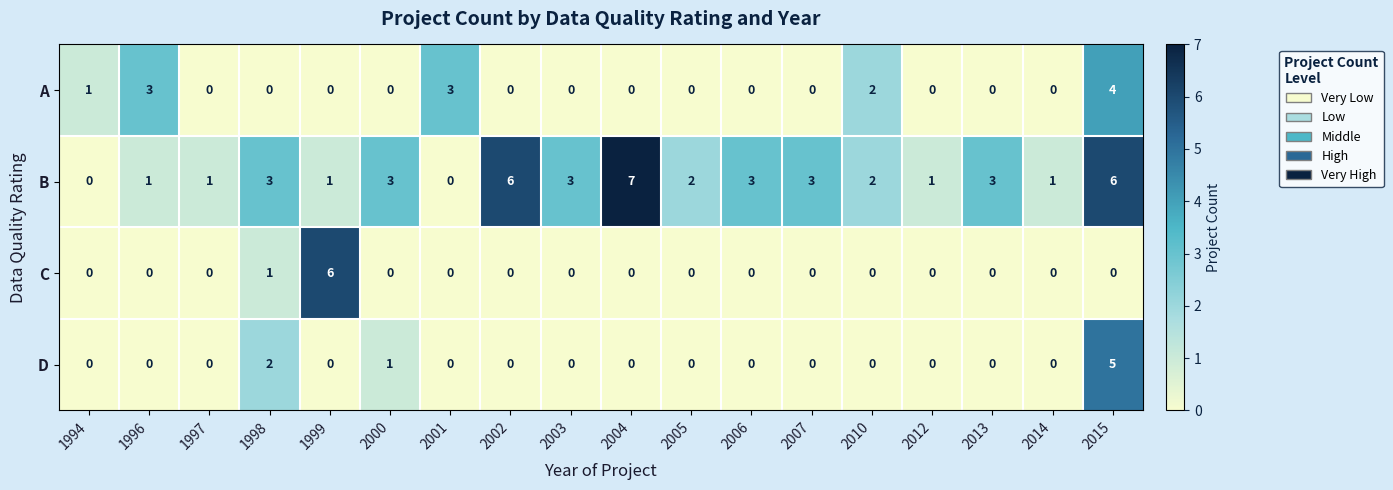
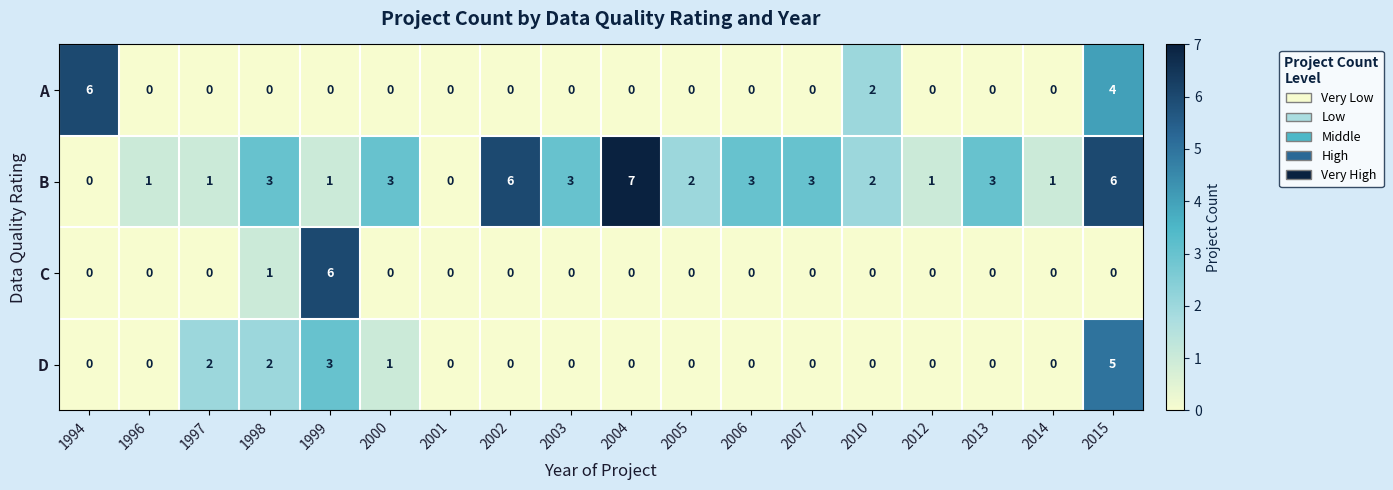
A, 1994: 1 -> 6
A, 1996: 3 -> 0
A, 2001: 3 -> 0
D, 1997: 0 -> 2
D, 1999: 0 -> 3
